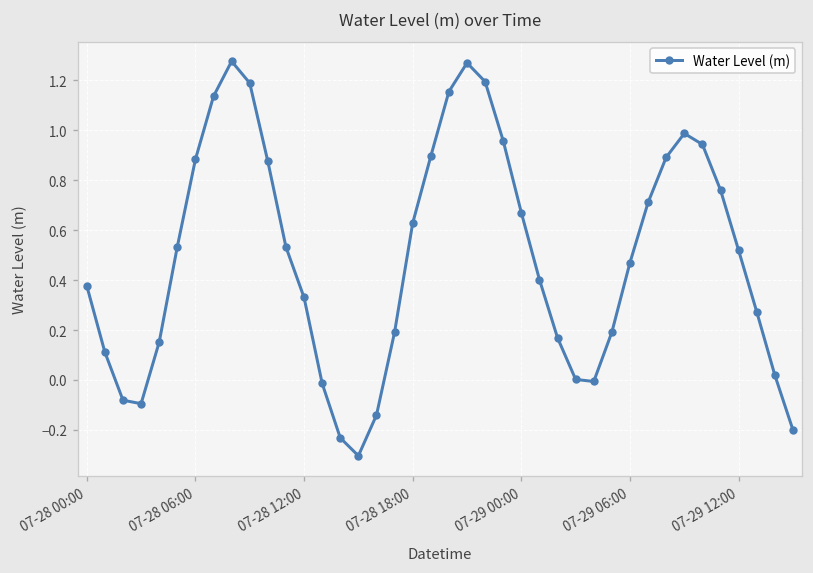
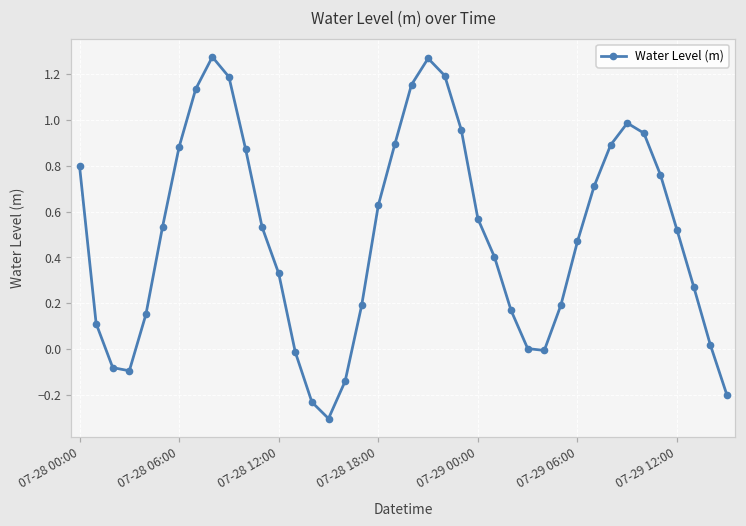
07-28 00:00: 0.38 -> 0.80
07-29 00:00: 0.67 -> 0.57
